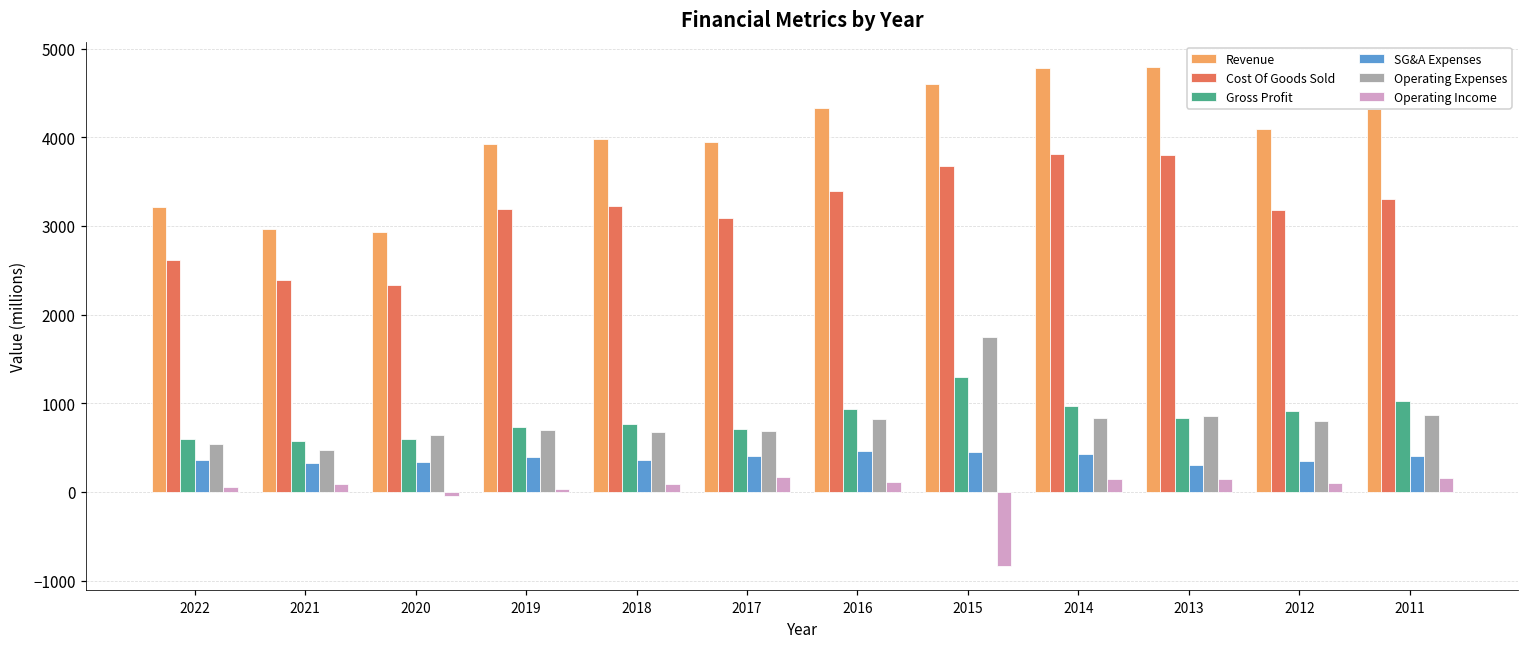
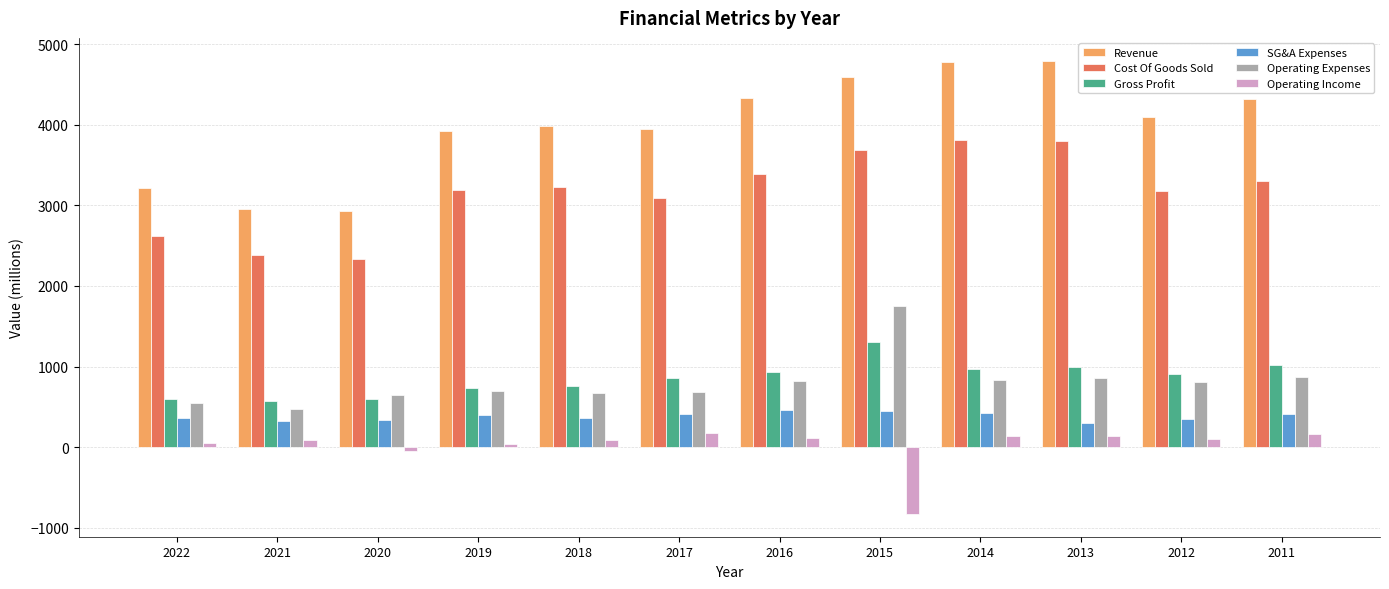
Gross Profit, 2017: 700 -> 900
Gross Profit, 2013: 800 -> 1000
